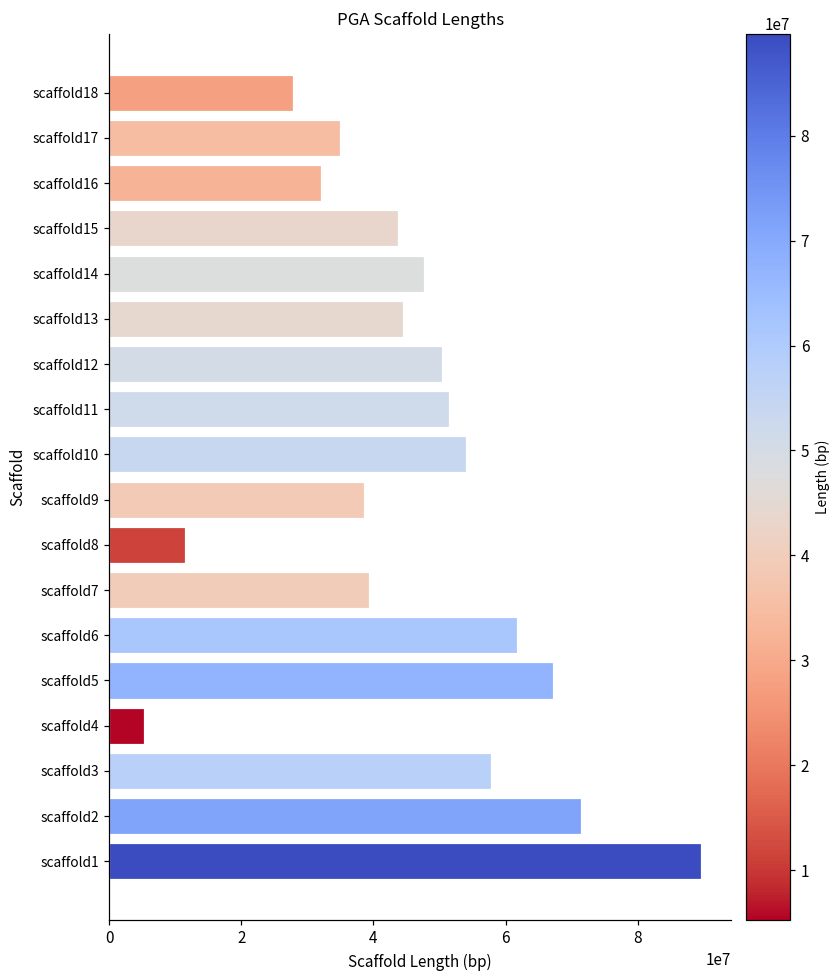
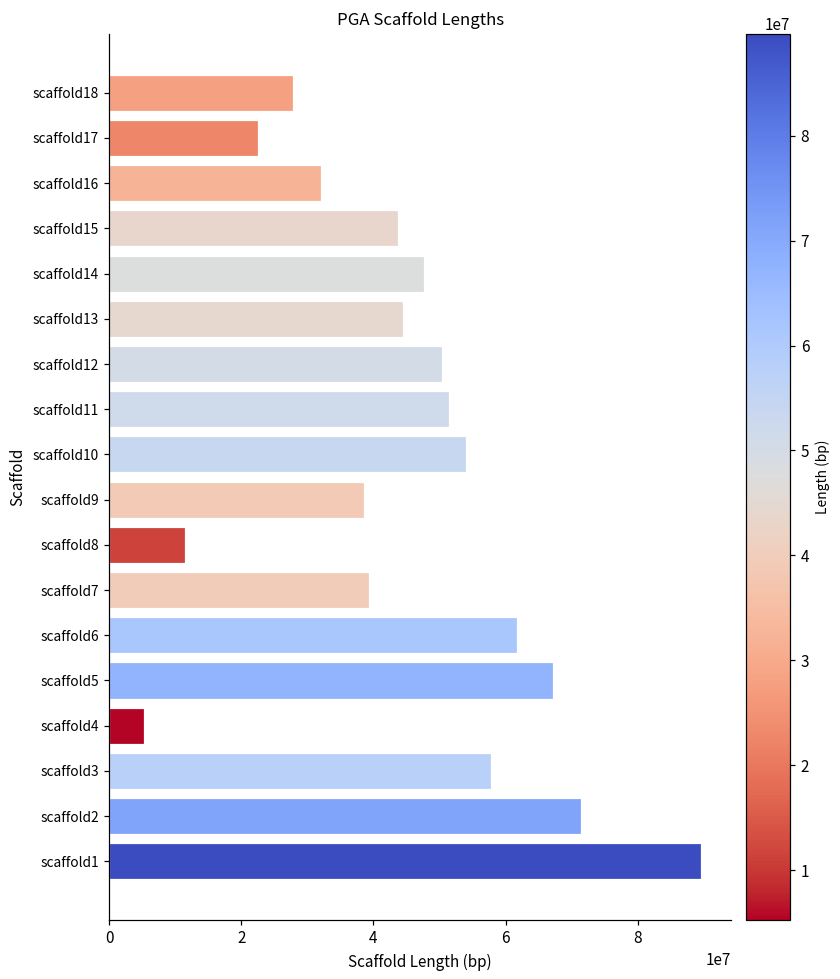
scaffold17: 35000000 -> 22000000
